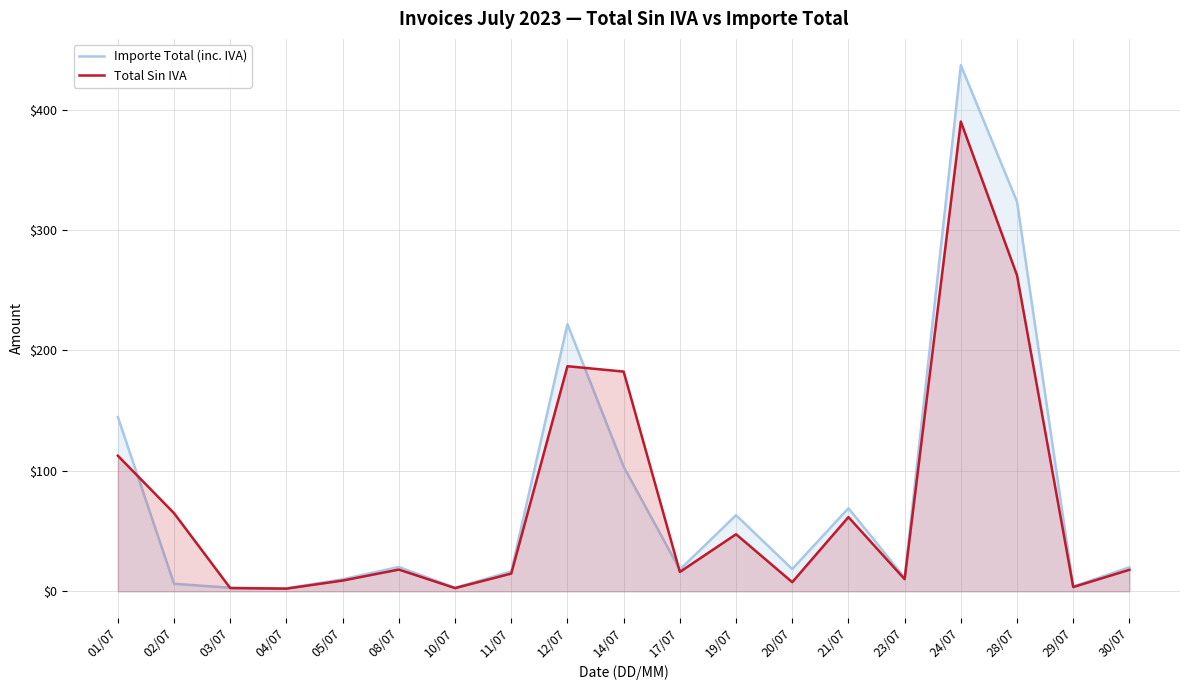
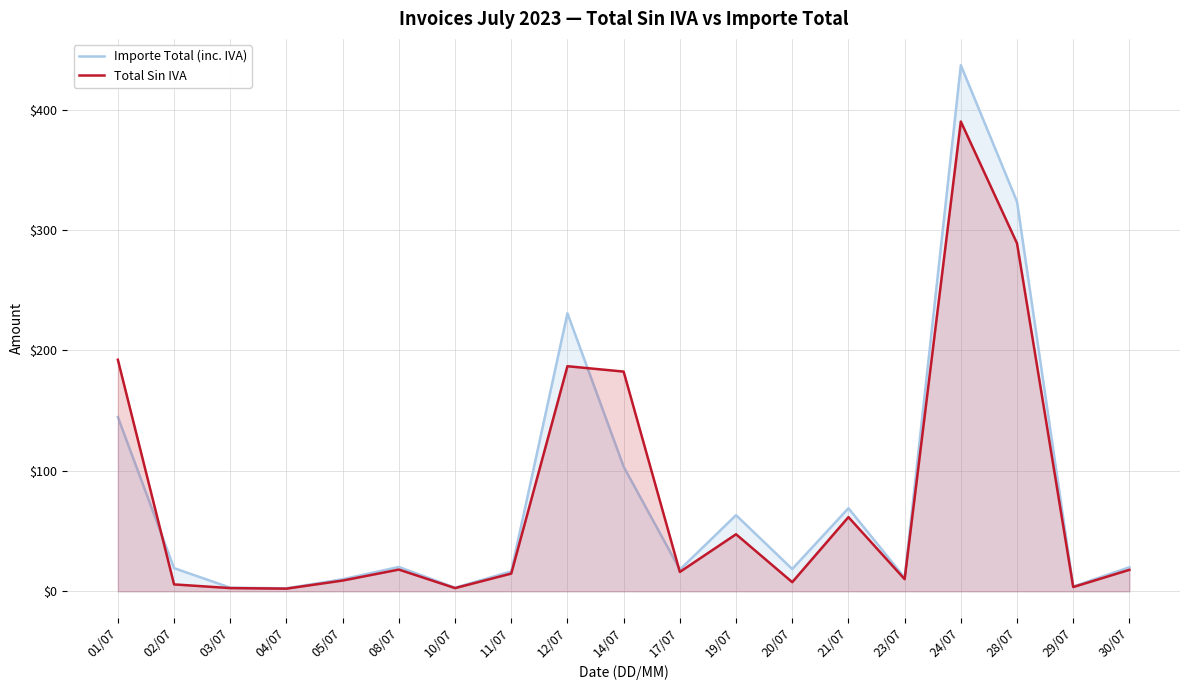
Total Sin IVA, 01/07: $113 -> $192
Importe Total (inc. IVA), 02/07: $6 -> $19
Total Sin IVA, 02/07: $65 -> $6
Importe Total (inc. IVA), 12/07: $222 -> $231
Total Sin IVA, 28/07: $262 -> $289
